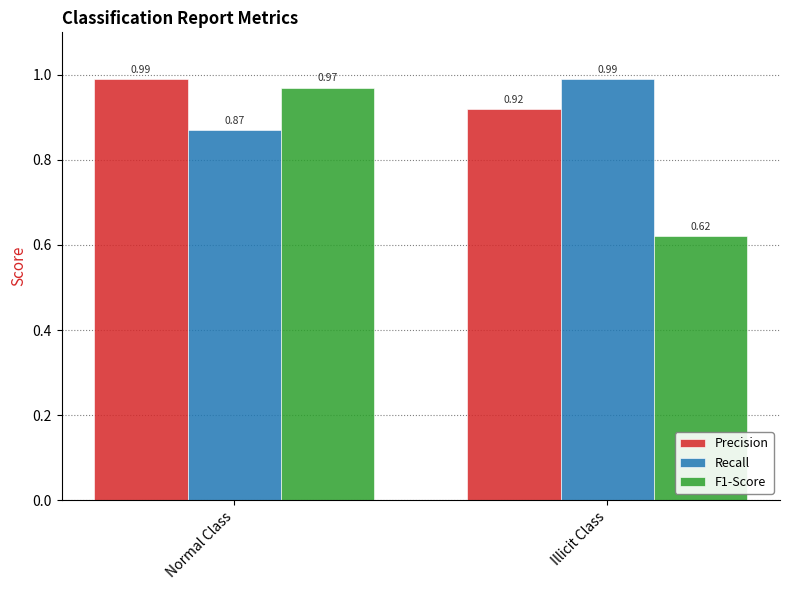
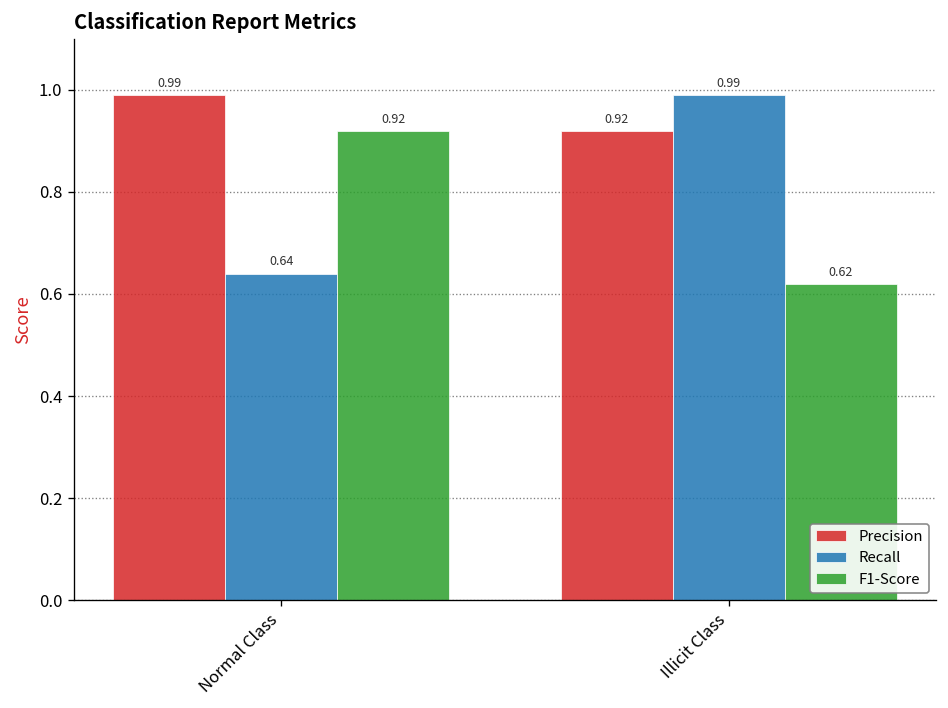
Recall, Normal Class: 0.87 -> 0.64
F1-Score, Normal Class: 0.97 -> 0.92
